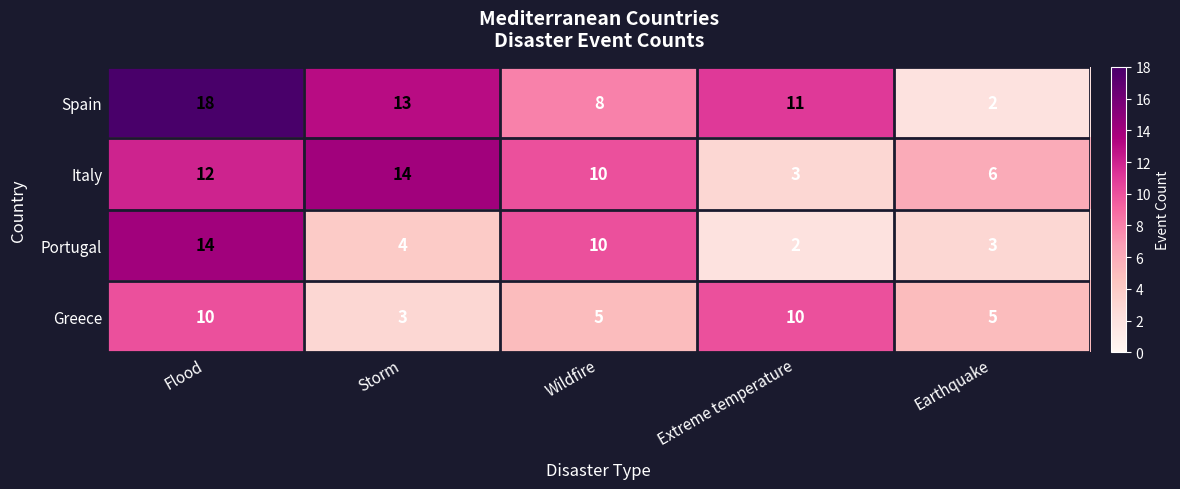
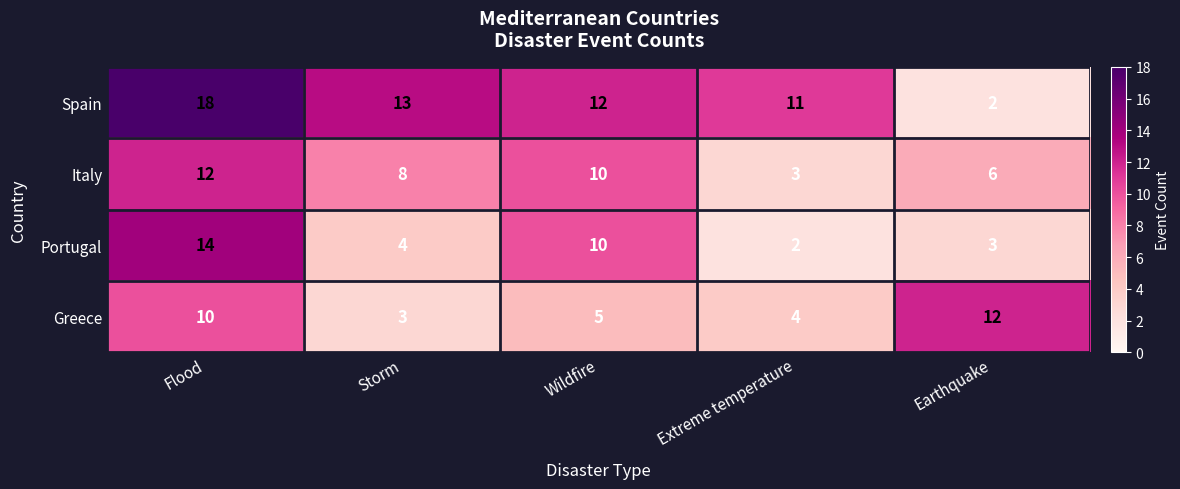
Spain, Wildfire: 8 -> 12
Italy, Storm: 14 -> 8
Greece, Extreme temperature: 10 -> 4
Greece, Earthquake: 5 -> 12
